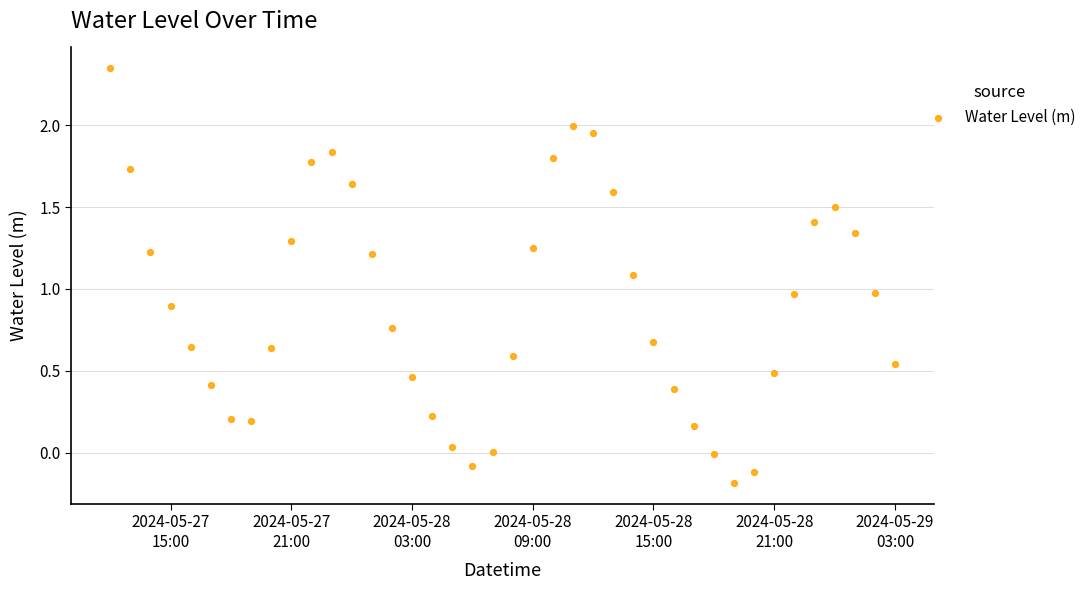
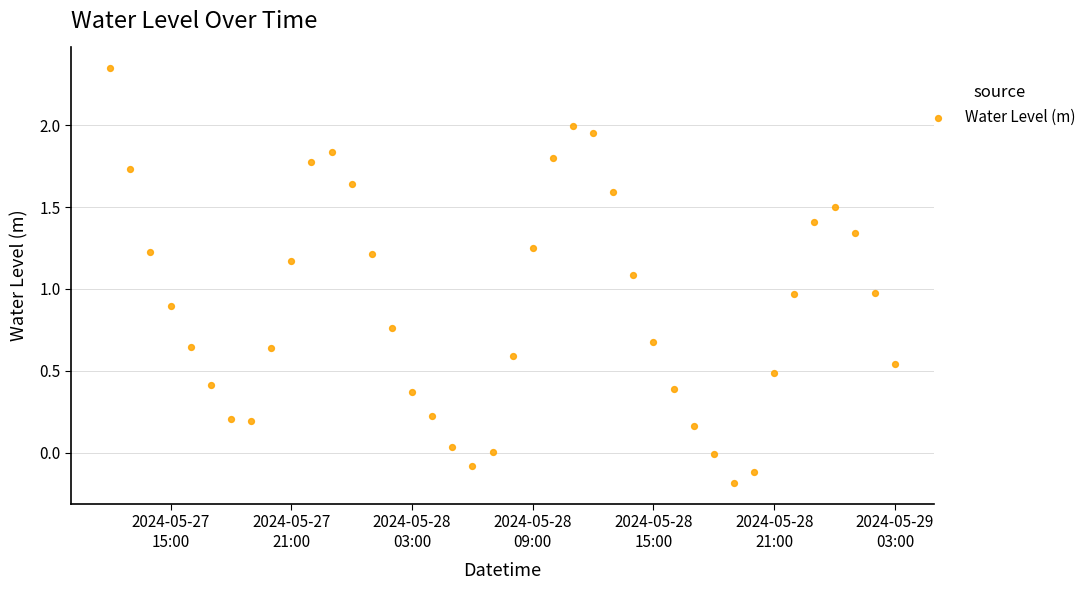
2024-05-27 21:00: 1.29 -> 1.17
2024-05-28 03:00: 0.46 -> 0.37
